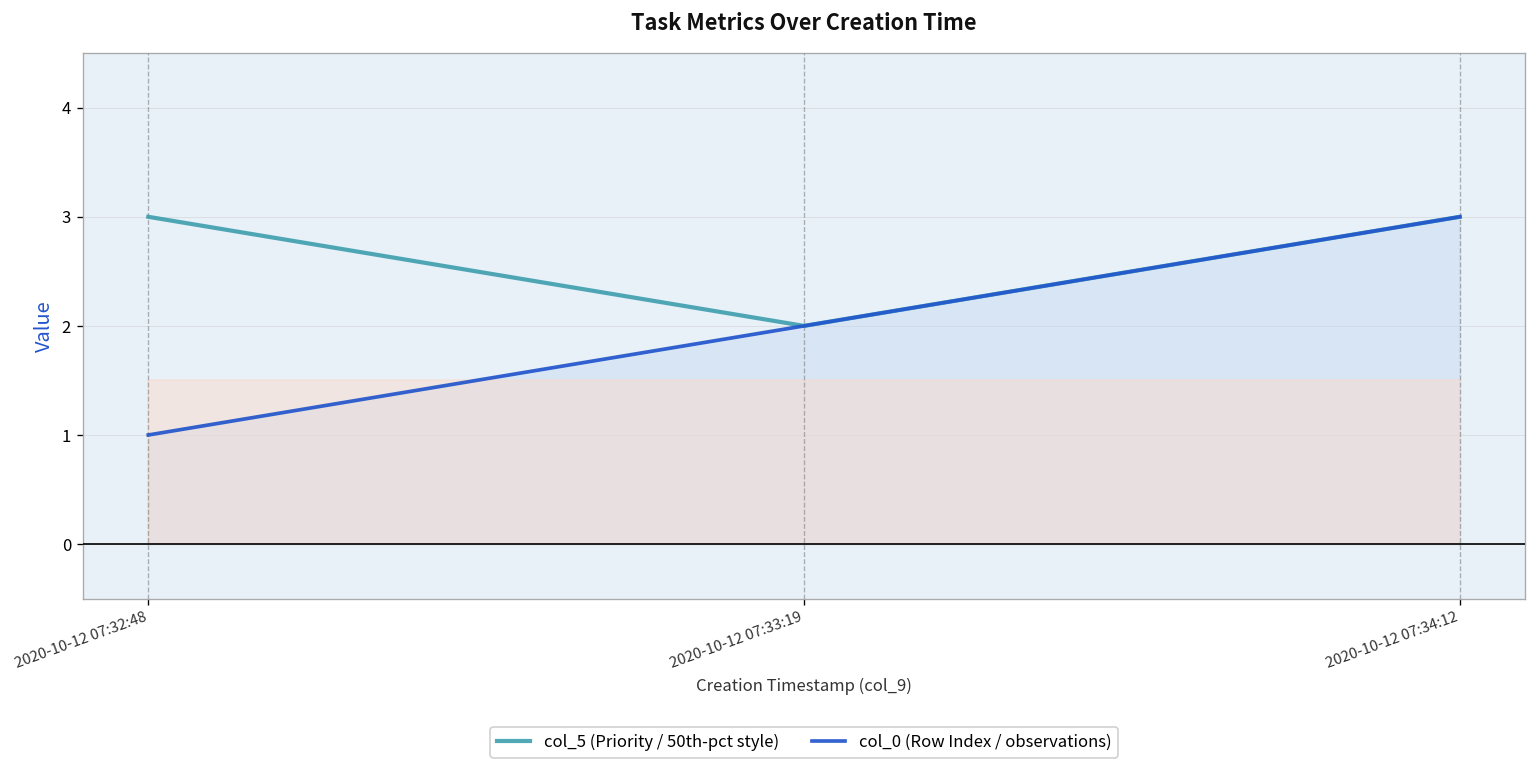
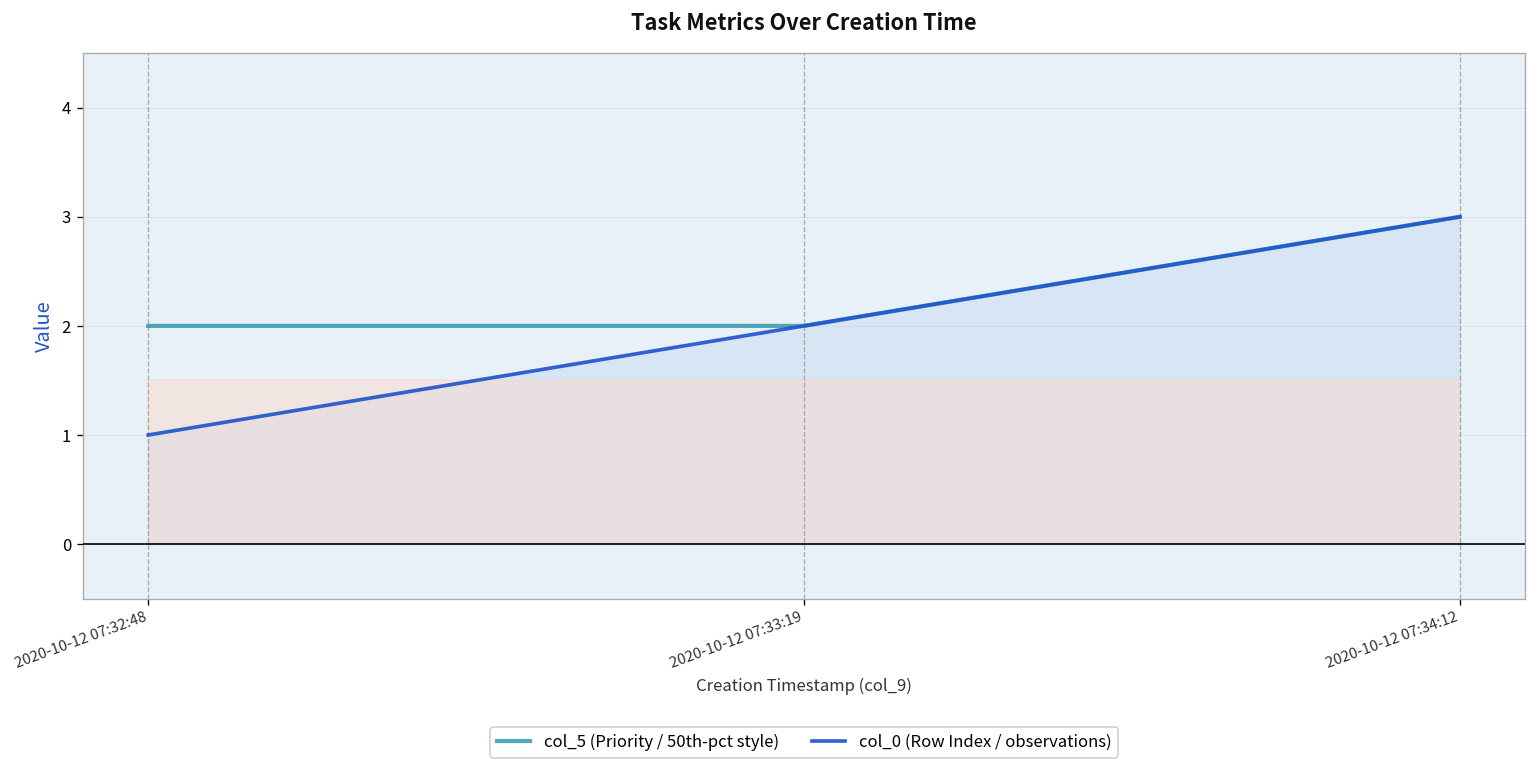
col_5 (Priority / 50th-pct style), 2020-10-12 07:32:48: 3 -> 2
